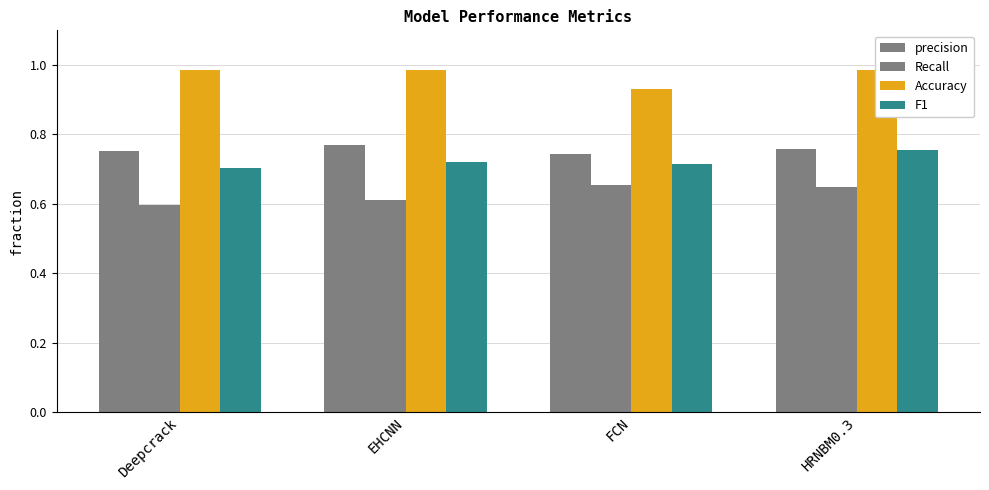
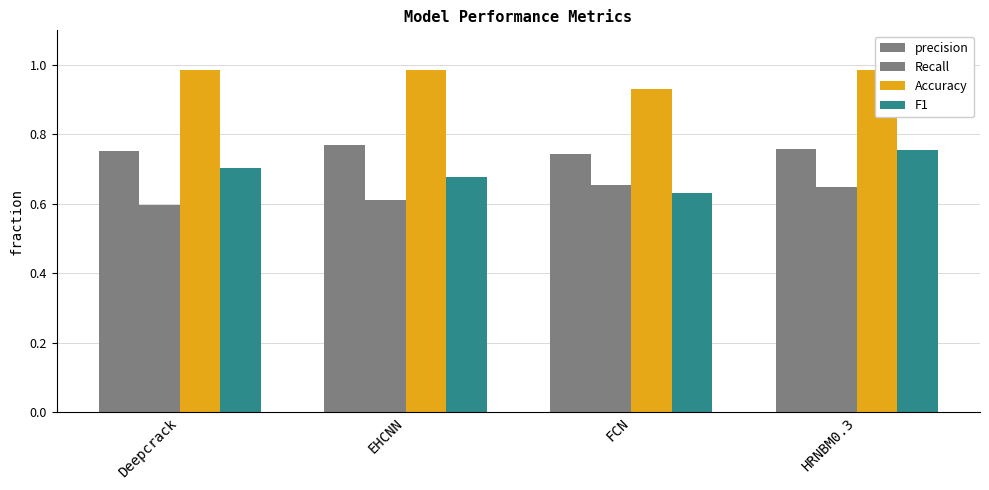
F1, EHCNN: 0.72 -> 0.68
F1, FCN: 0.71 -> 0.63
